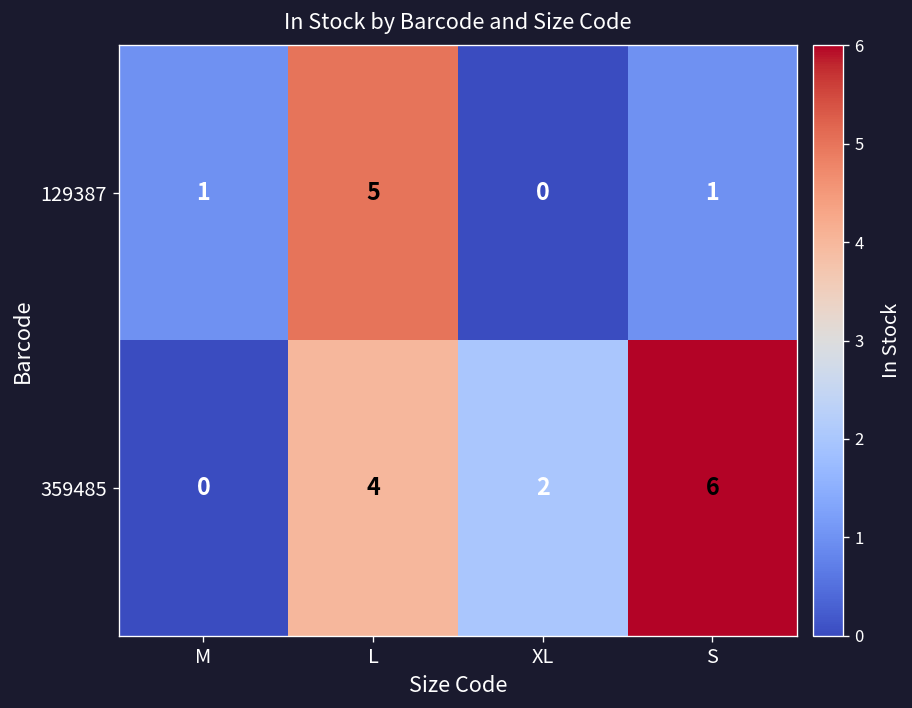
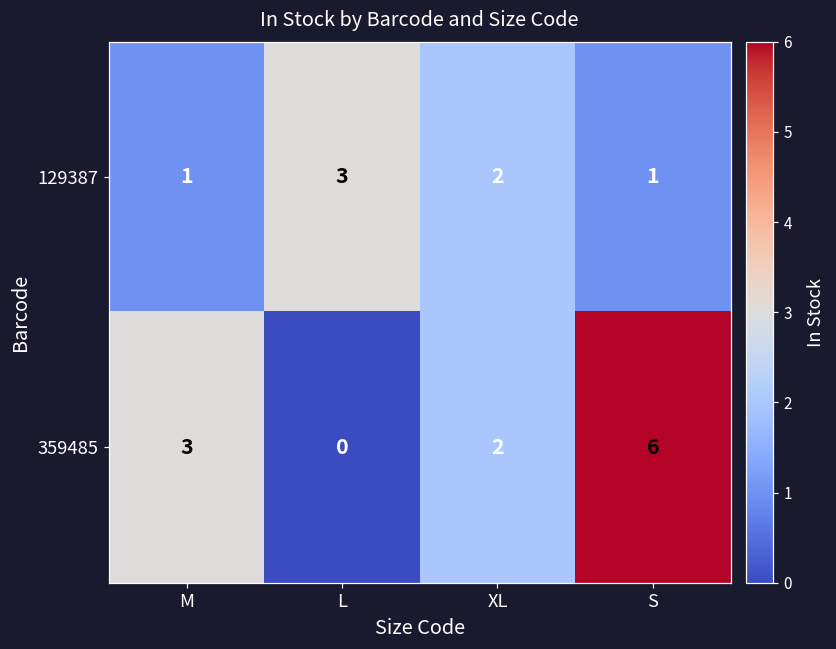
129387, L: 5 -> 3
129387, XL: 0 -> 2
359485, M: 0 -> 3
359485, L: 4 -> 0
